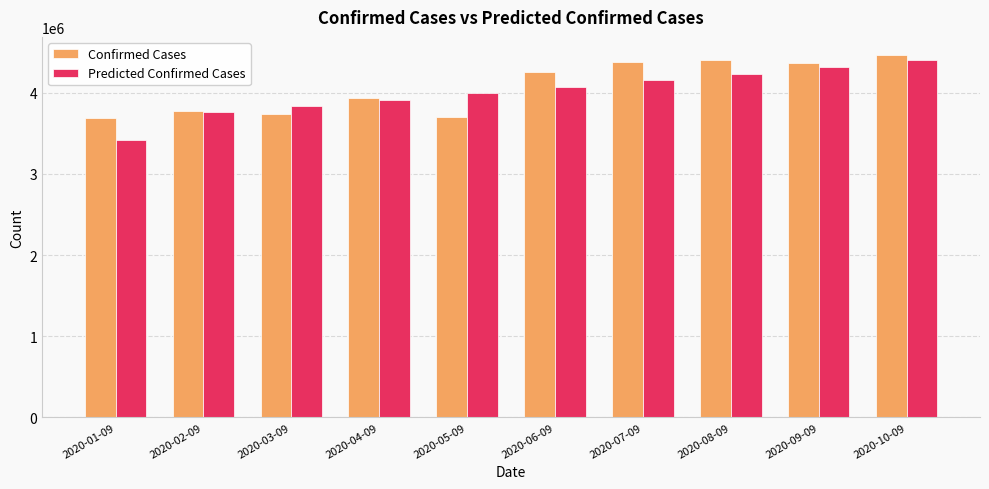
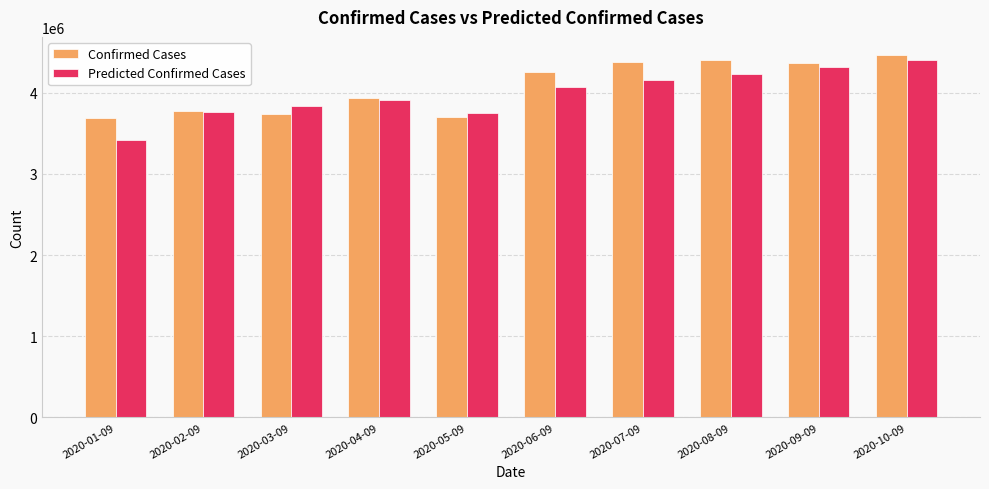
Predicted Confirmed Cases, 2020-05-09: 4000000 -> 3700000
